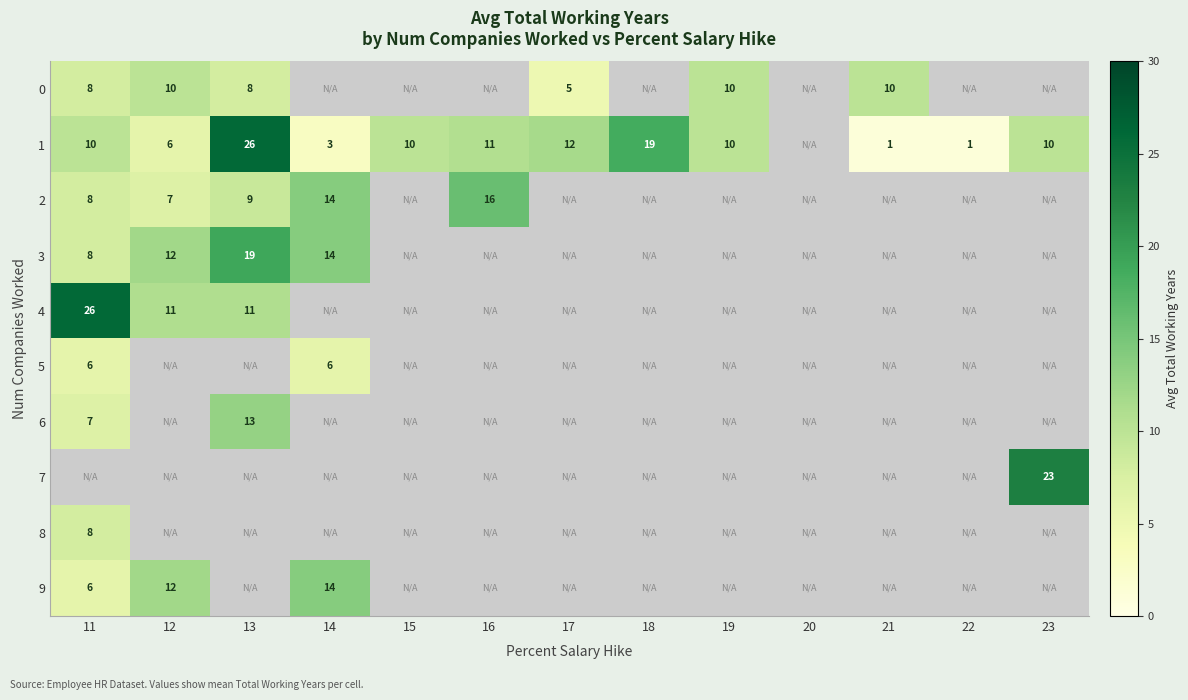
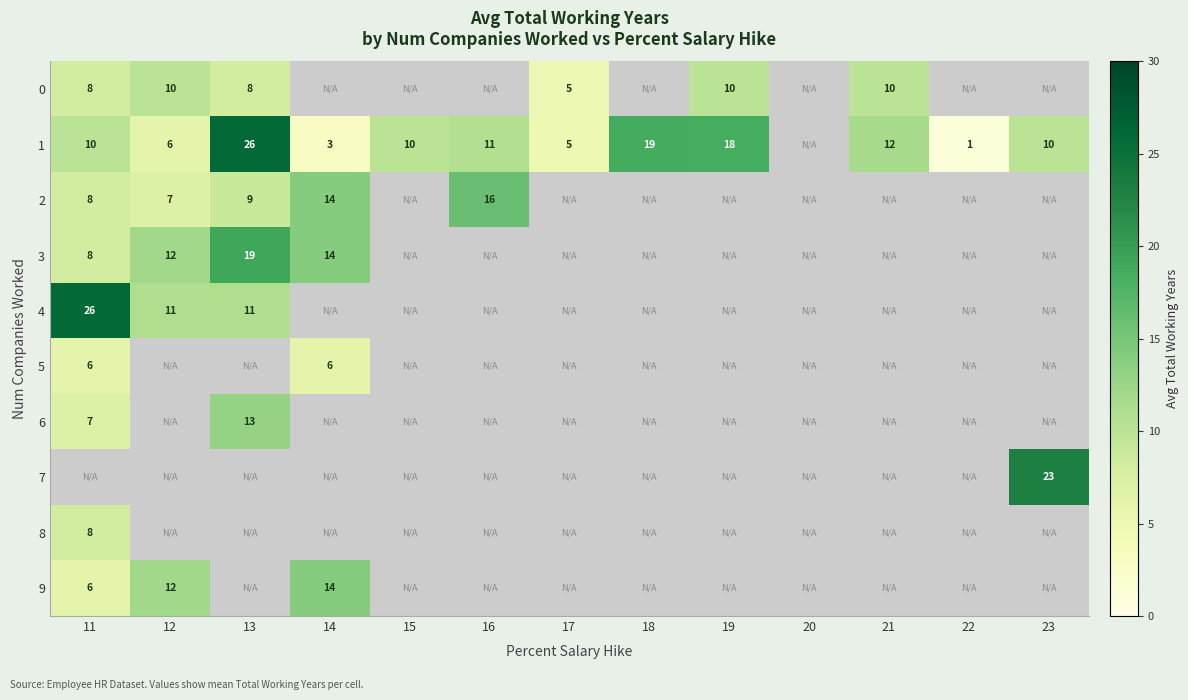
1, 17: 12 -> 5
1, 19: 10 -> 18
1, 21: 1 -> 12
